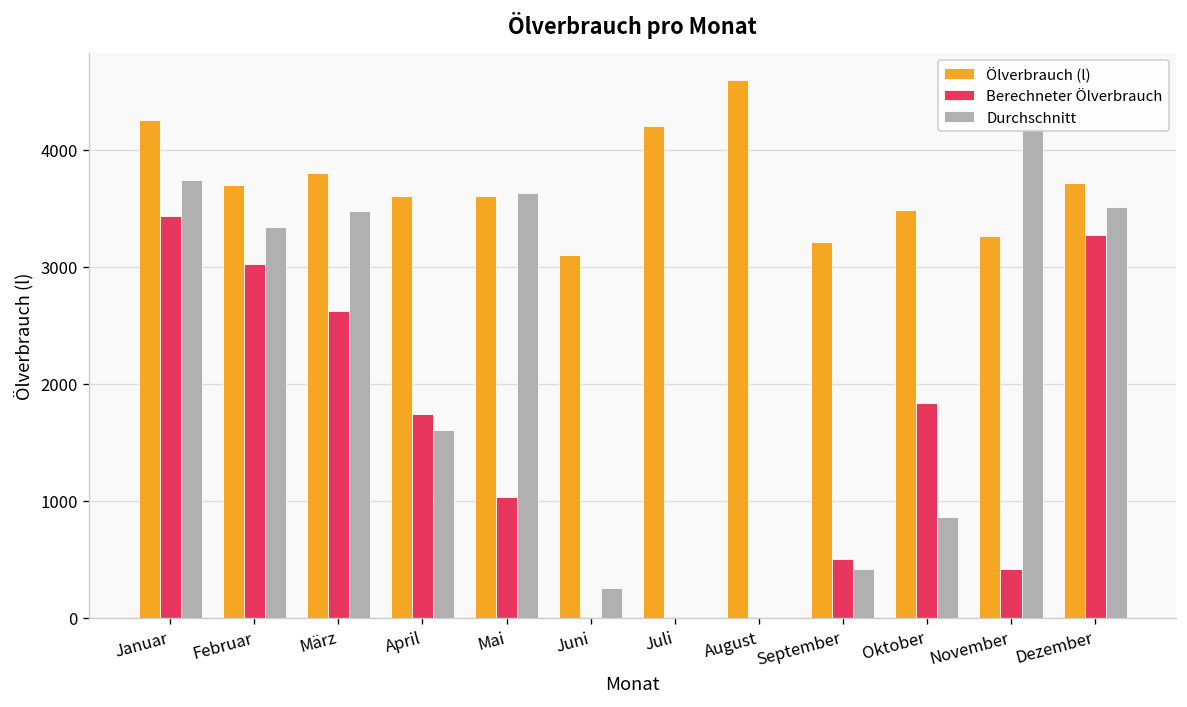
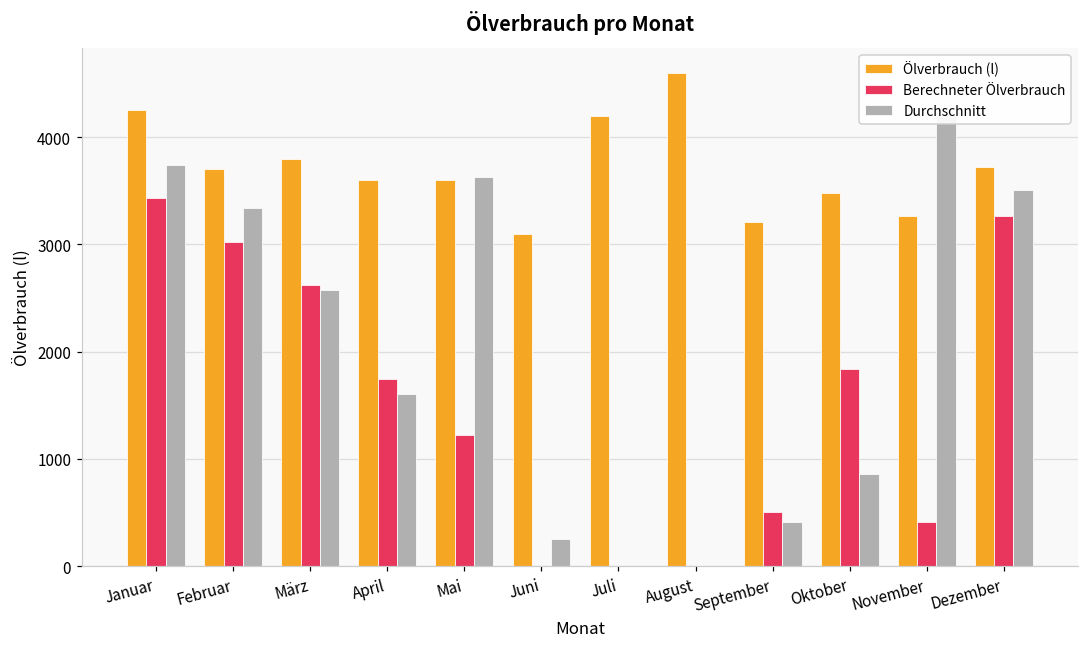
Durchschnitt, März: 3500 -> 2600
Berechneter Ölverbrauch, Mai: 1000 -> 1200
